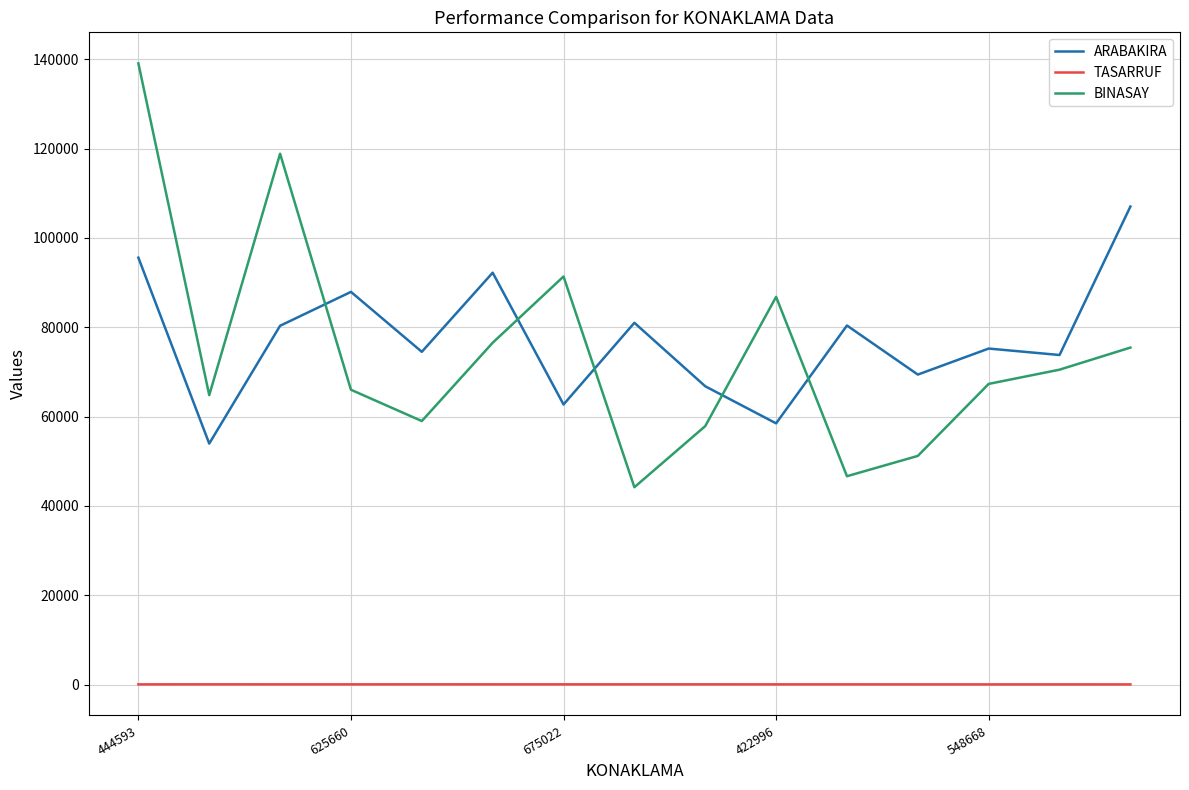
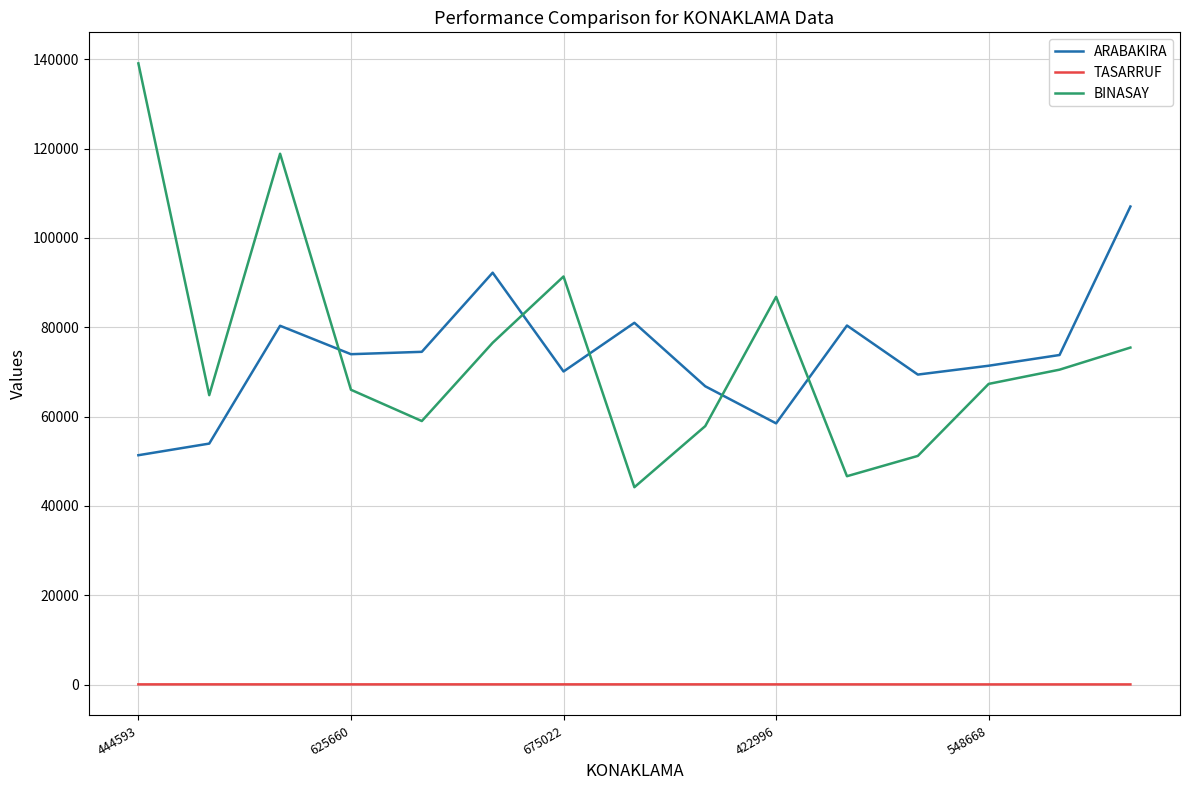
ARABAKIRA, 444593: 96000 -> 51000
ARABAKIRA, 625660: 88000 -> 74000
ARABAKIRA, 675022: 63000 -> 70000
ARABAKIRA, 548668: 75000 -> 71000
